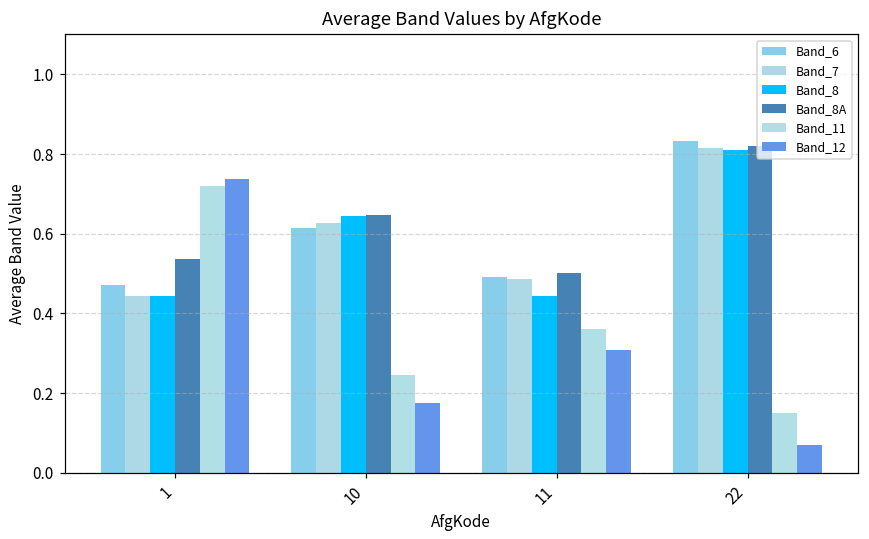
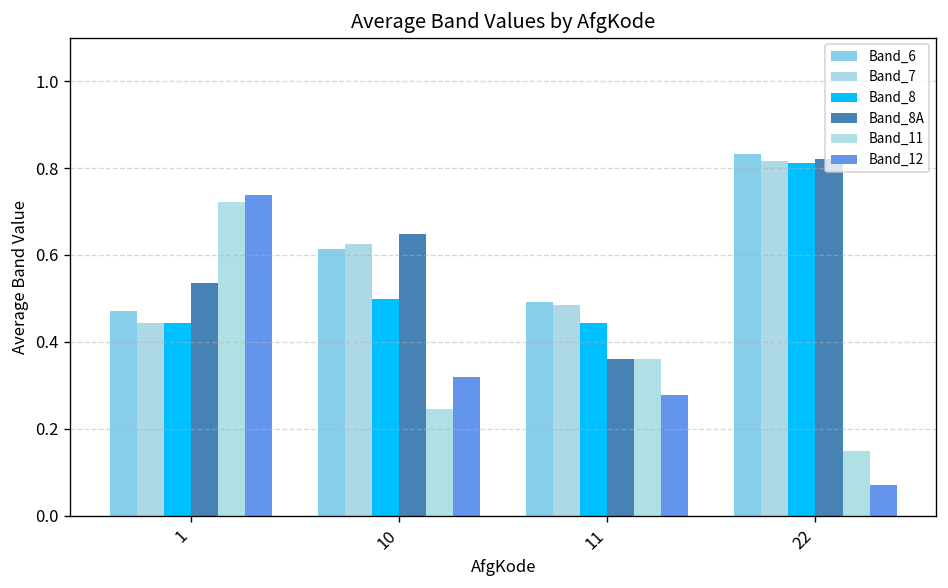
Band_8, 10: 0.64 -> 0.50
Band_12, 10: 0.18 -> 0.32
Band_8A, 11: 0.50 -> 0.36
Band_12, 11: 0.31 -> 0.28
